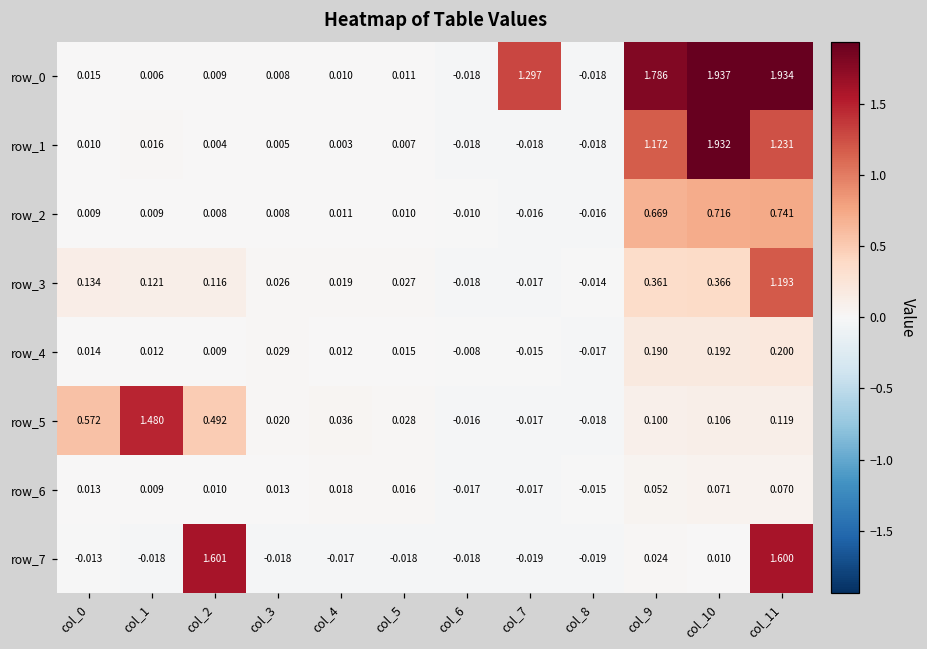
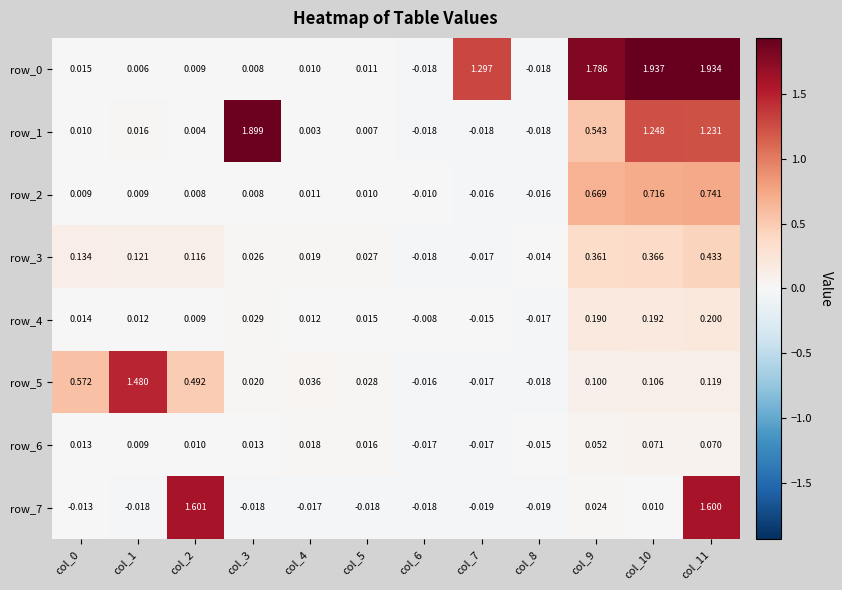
row_1, col_3: 0.005 -> 1.899
row_1, col_9: 1.172 -> 0.543
row_1, col_10: 1.932 -> 1.248
row_3, col_11: 1.193 -> 0.433
